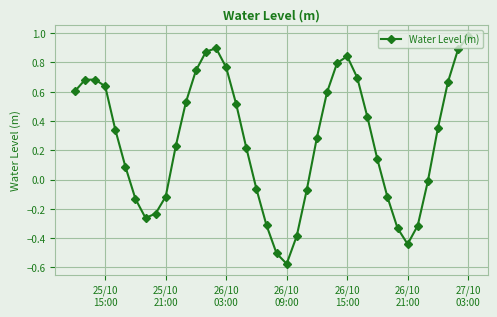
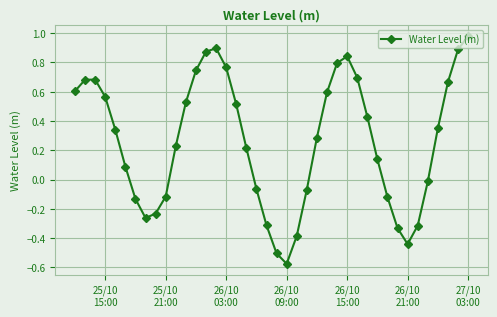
25/10 15:00: 0.64 -> 0.56
